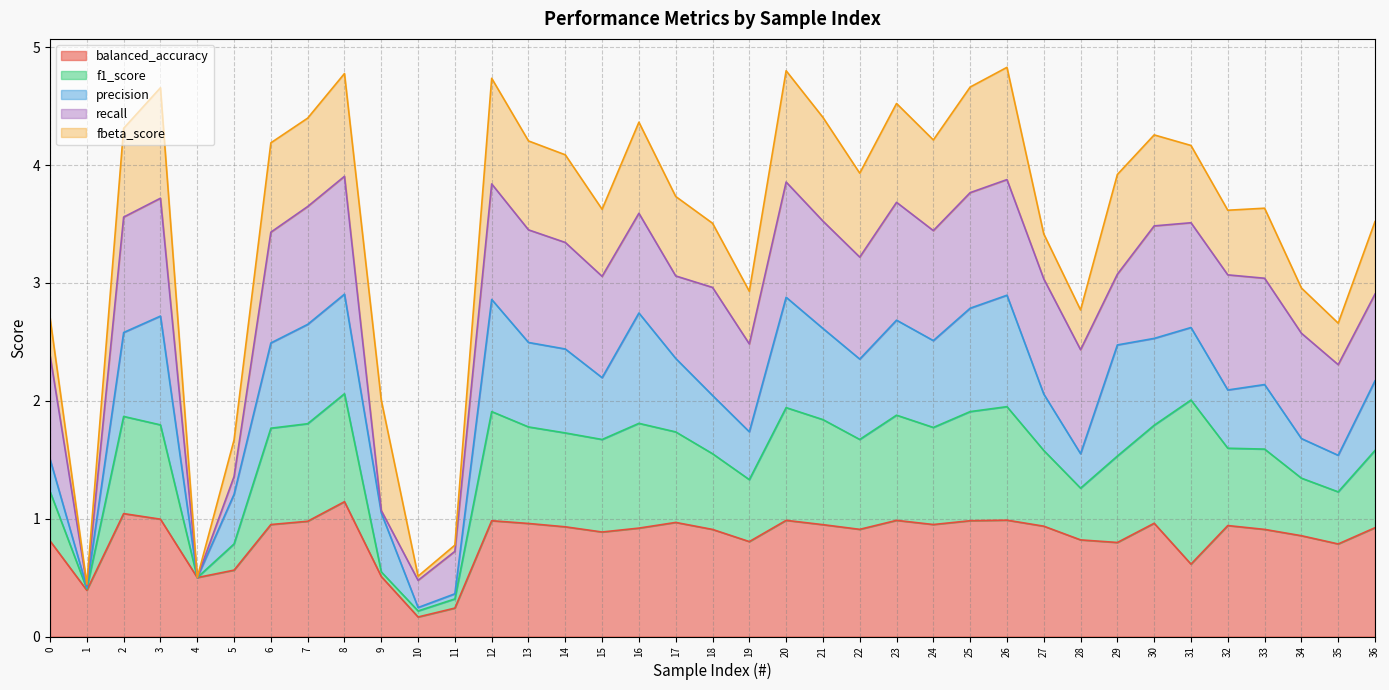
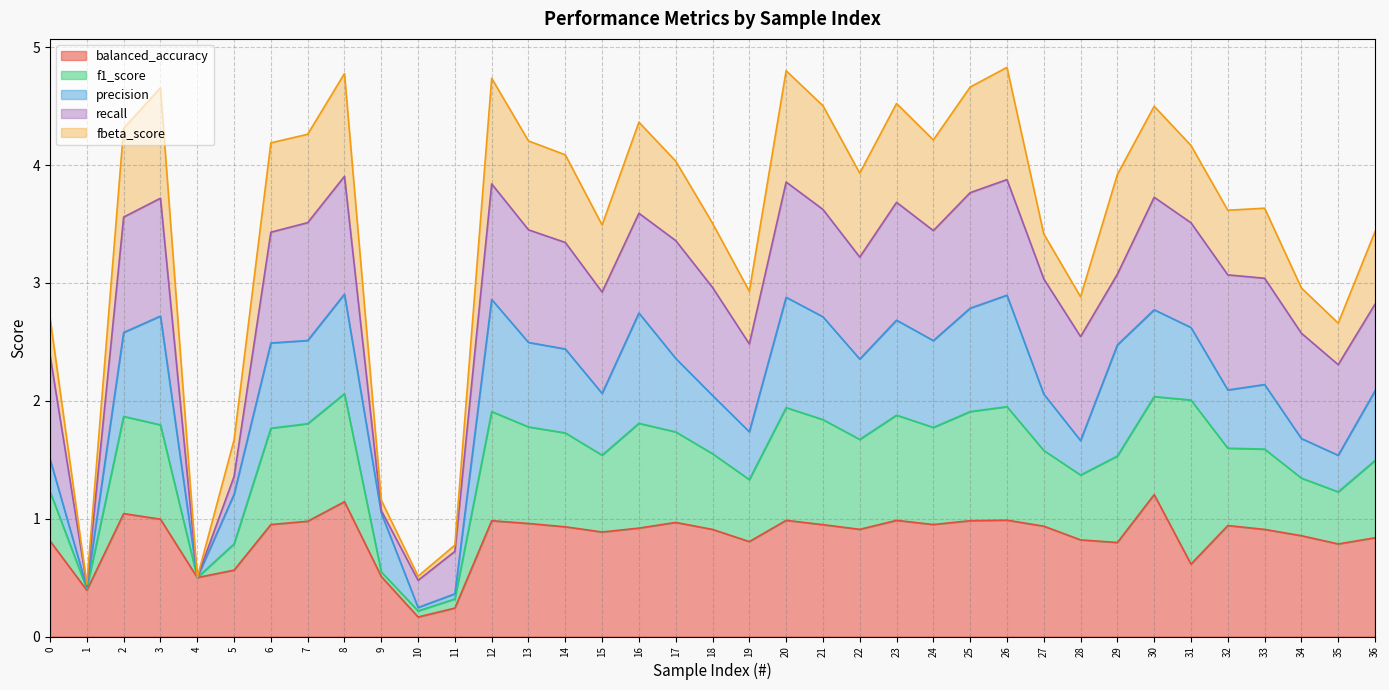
precision, 7: 0.84 -> 0.71
fbeta_score, 9: 0.94 -> 0.09
f1_score, 15: 0.79 -> 0.65
recall, 17: 0.7 -> 1.0
precision, 21: 0.77 -> 0.87
f1_score, 28: 0.44 -> 0.55
balanced_accuracy, 30: 0.96 -> 1.20
balanced_accuracy, 36: 0.92 -> 0.84
